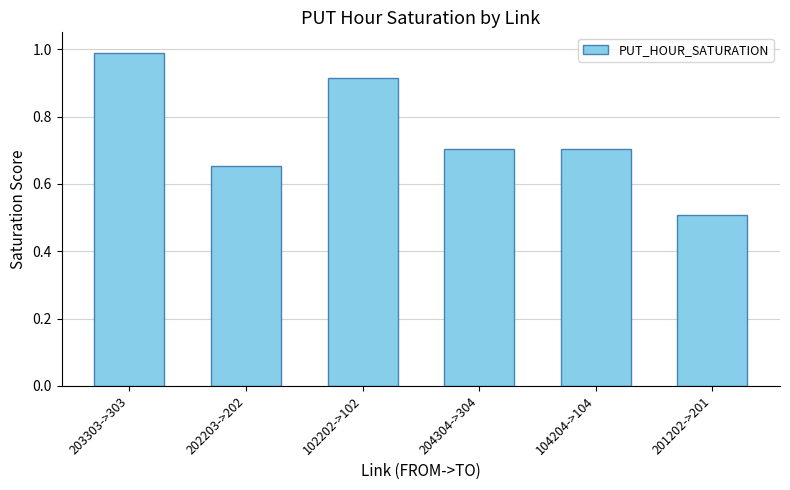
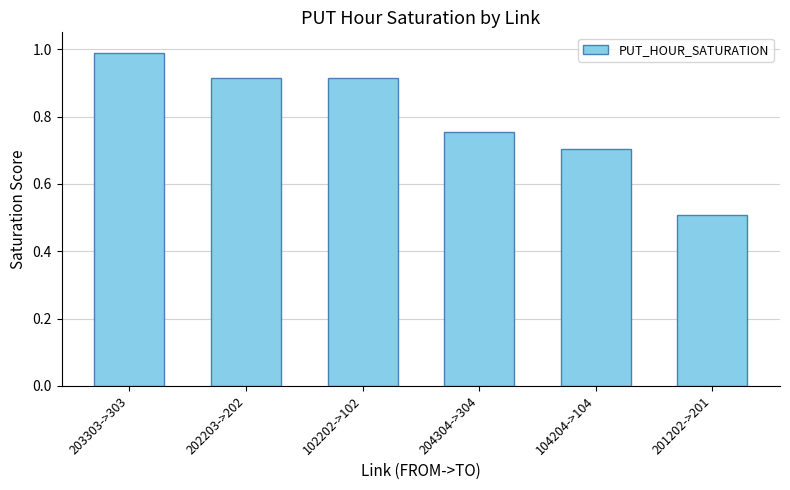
202203->202: 0.65 -> 0.91
204304->304: 0.70 -> 0.75
